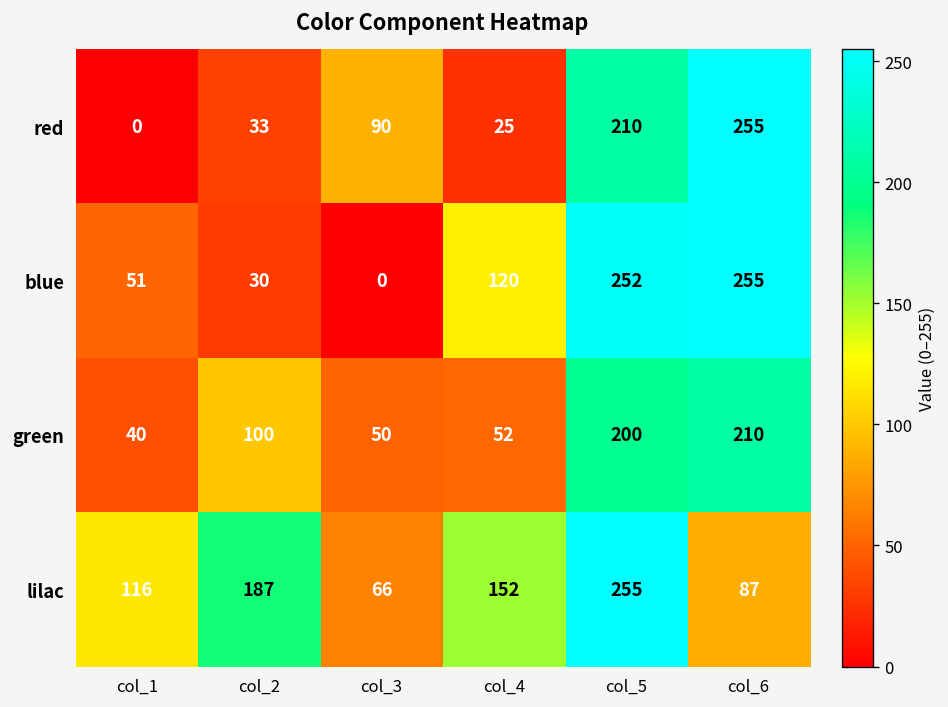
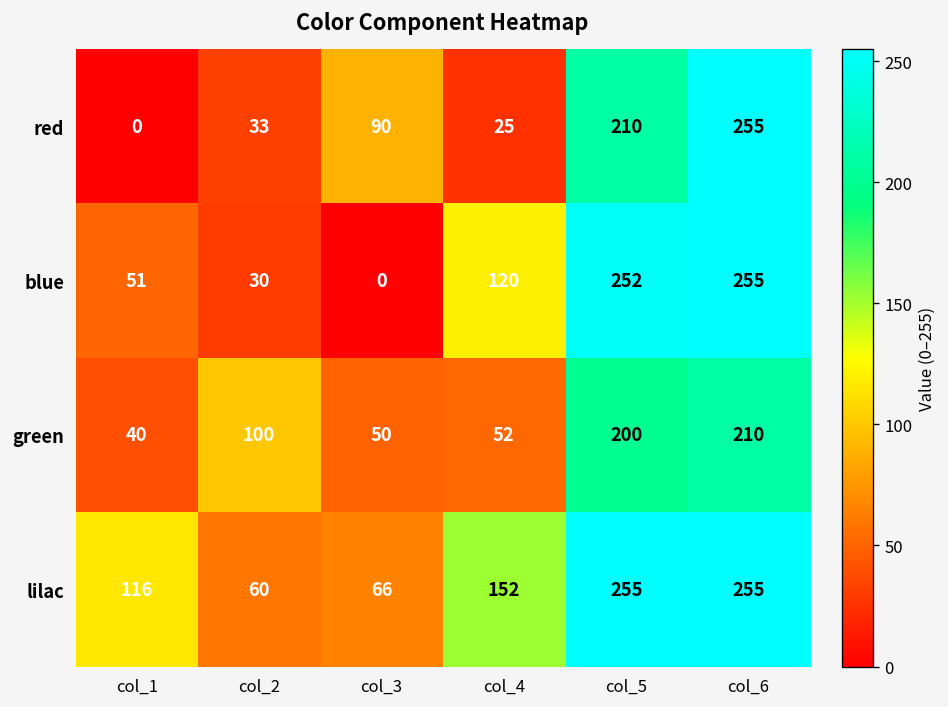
lilac, col_2: 187 -> 60
lilac, col_6: 87 -> 255
